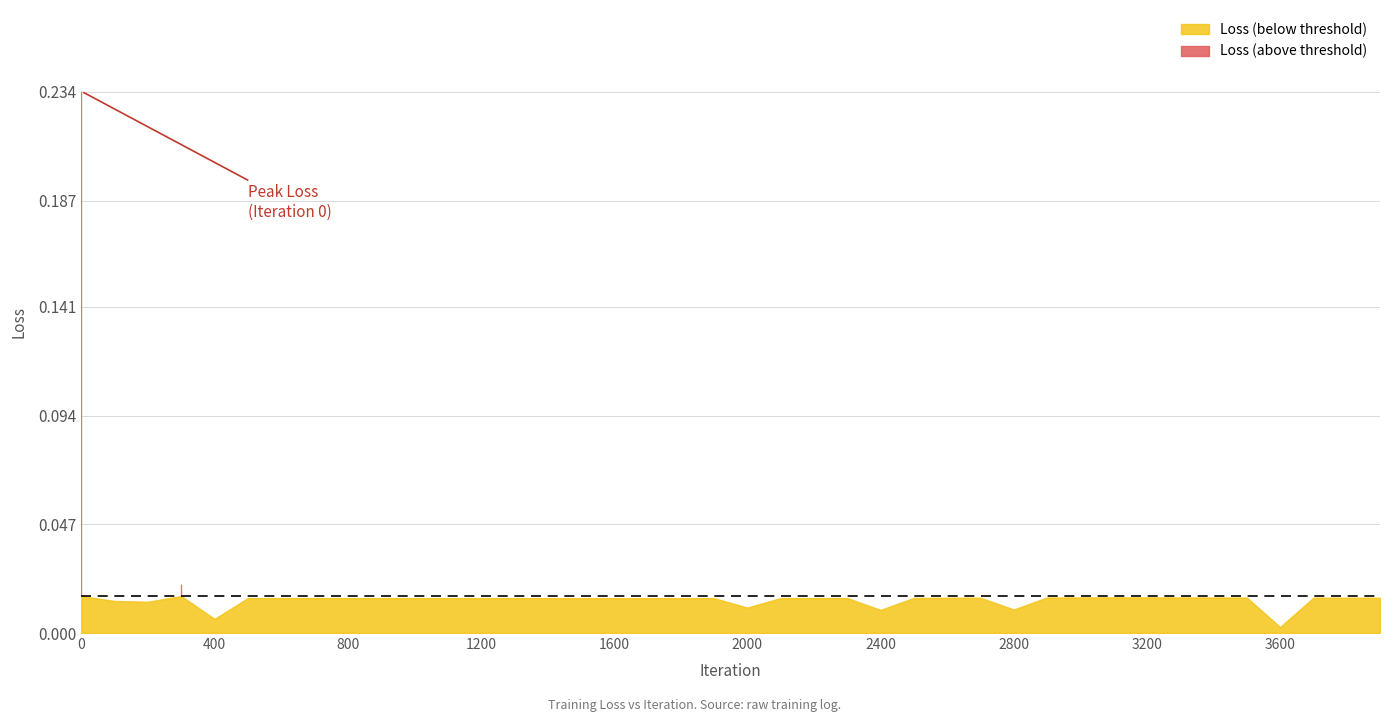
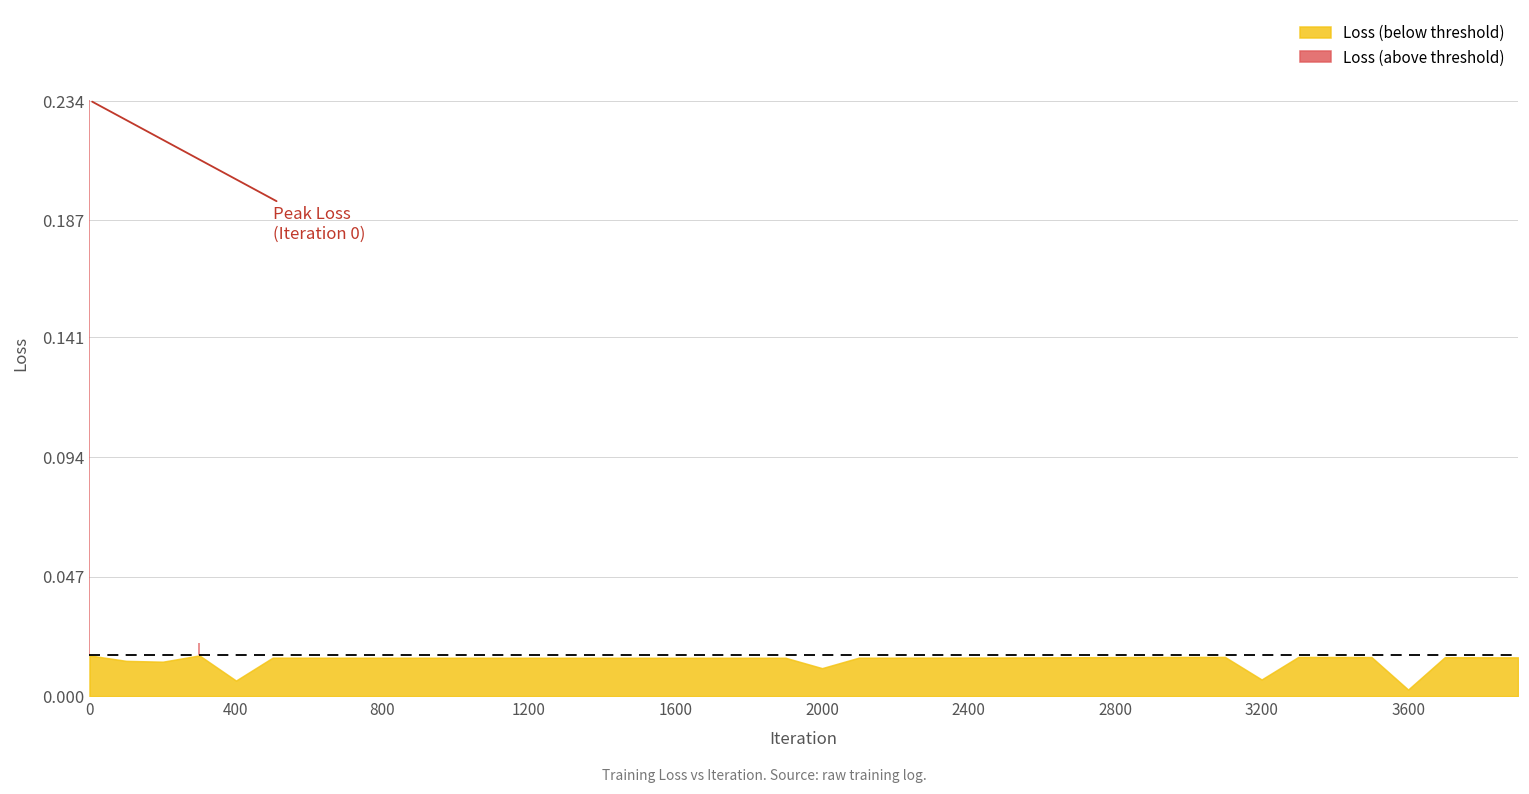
2400: 0.010 -> 0.015
2800: 0.010 -> 0.015
3200: 0.015 -> 0.007
